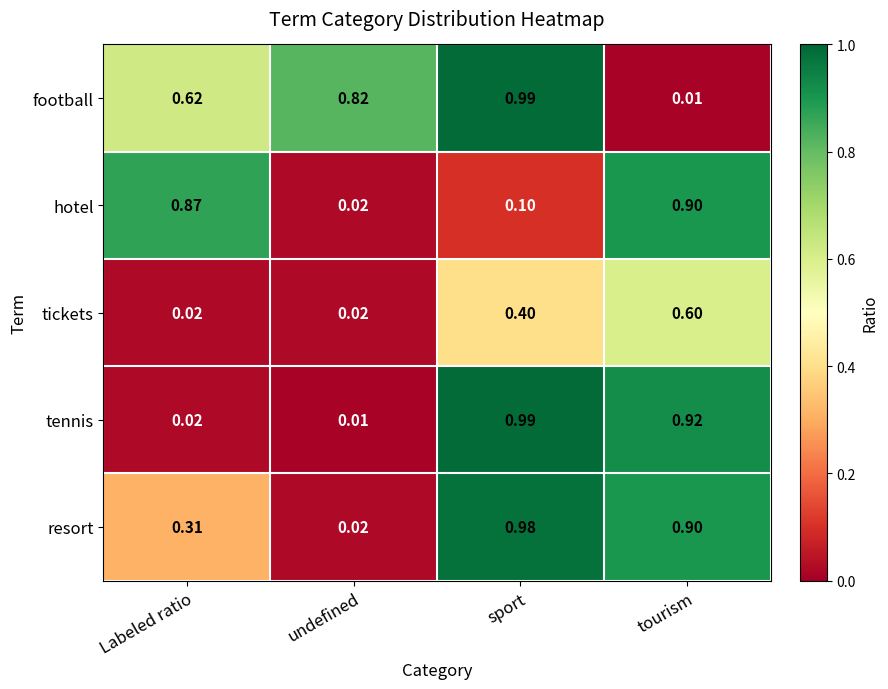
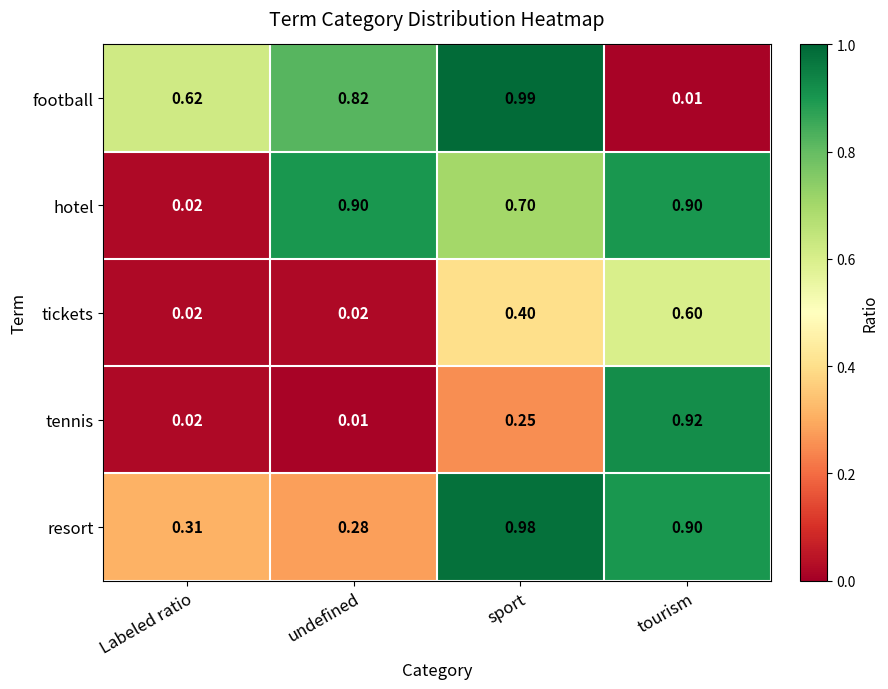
hotel, Labeled ratio: 0.87 -> 0.02
hotel, undefined: 0.02 -> 0.90
hotel, sport: 0.10 -> 0.70
tennis, sport: 0.99 -> 0.25
resort, undefined: 0.02 -> 0.28
